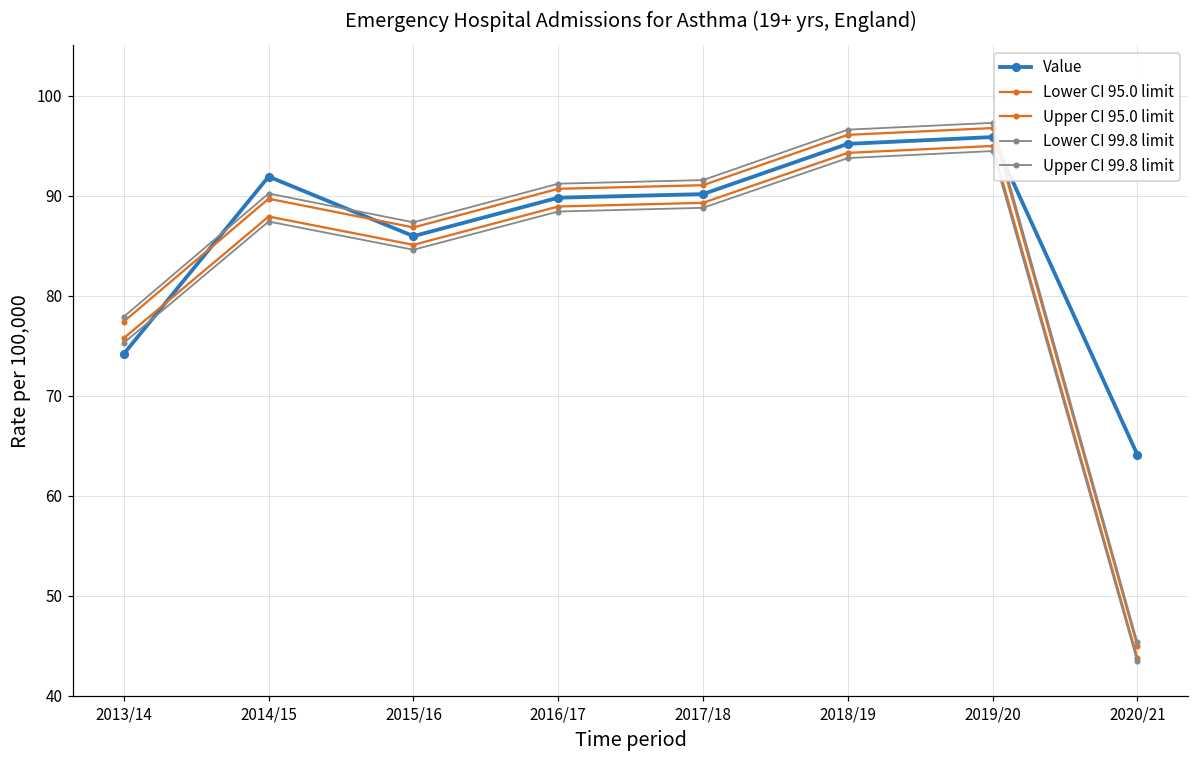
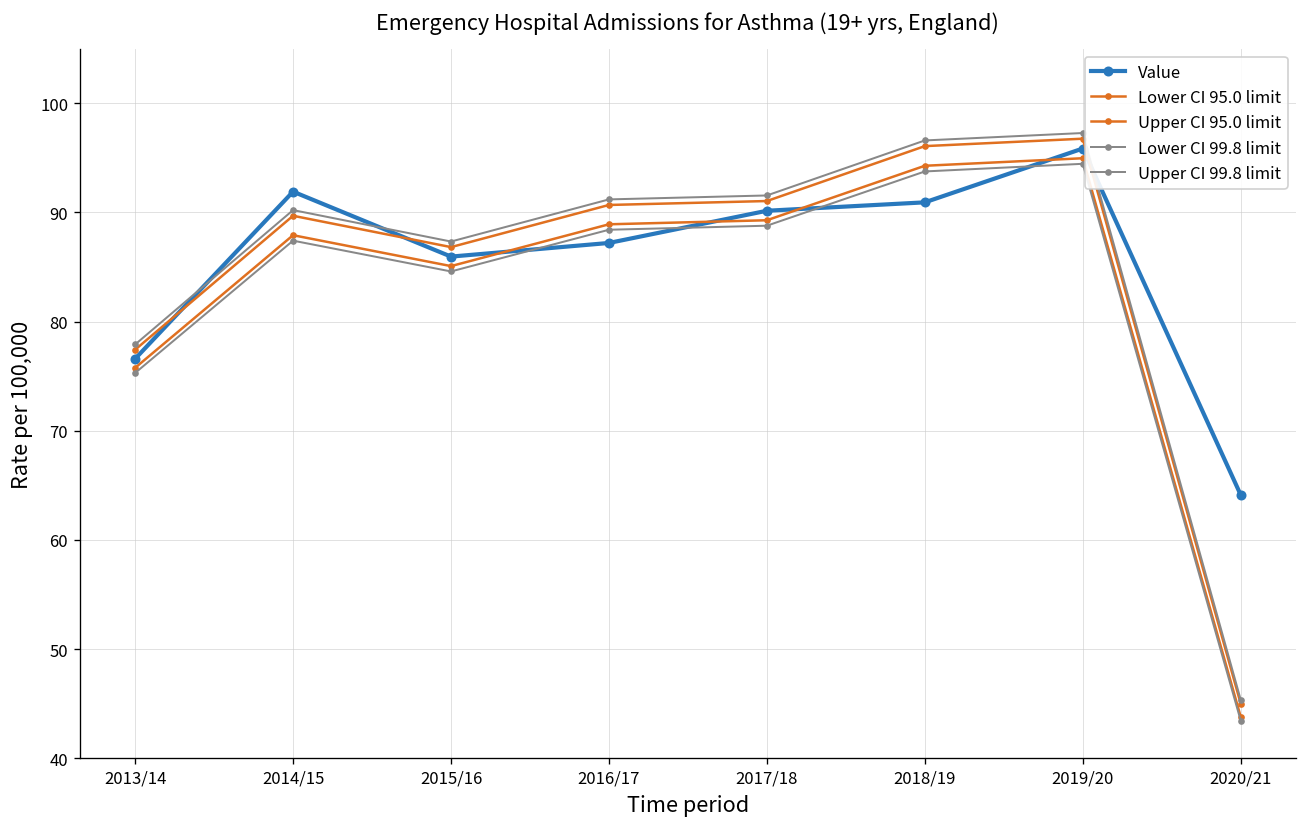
Value, 2013/14: 74 -> 77
Value, 2016/17: 90 -> 87
Value, 2018/19: 95 -> 91
